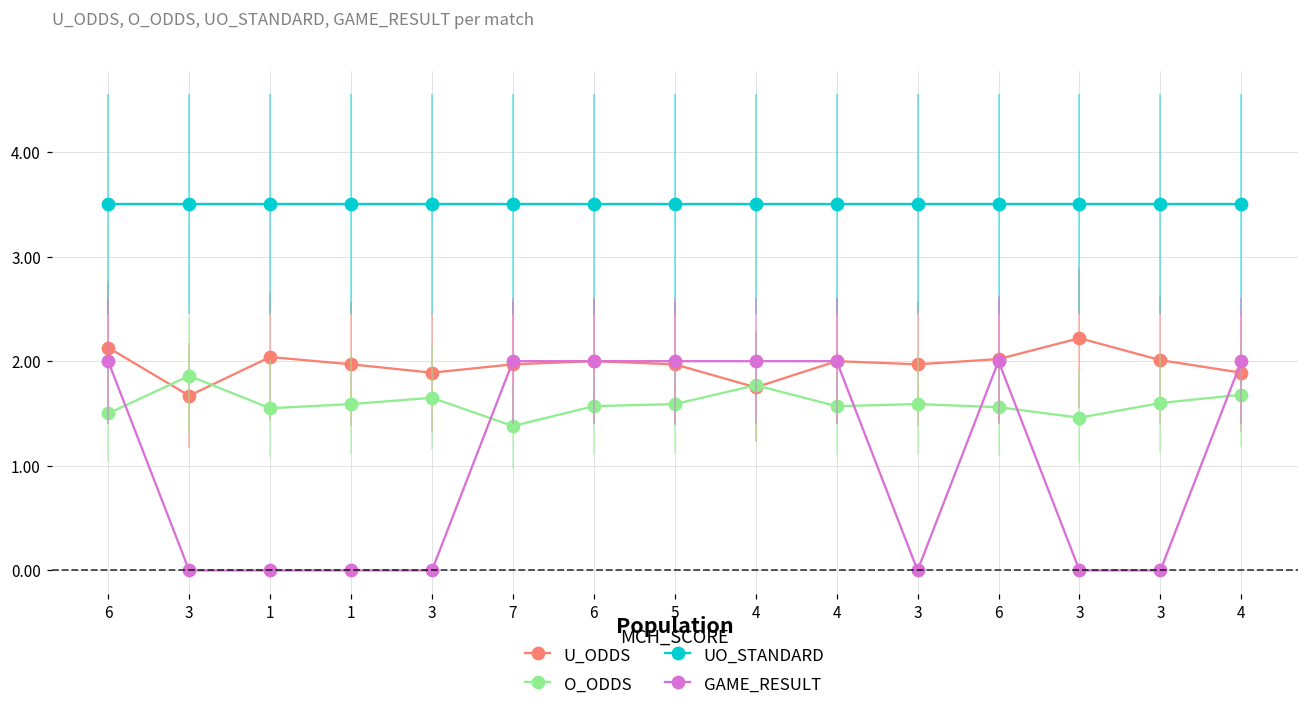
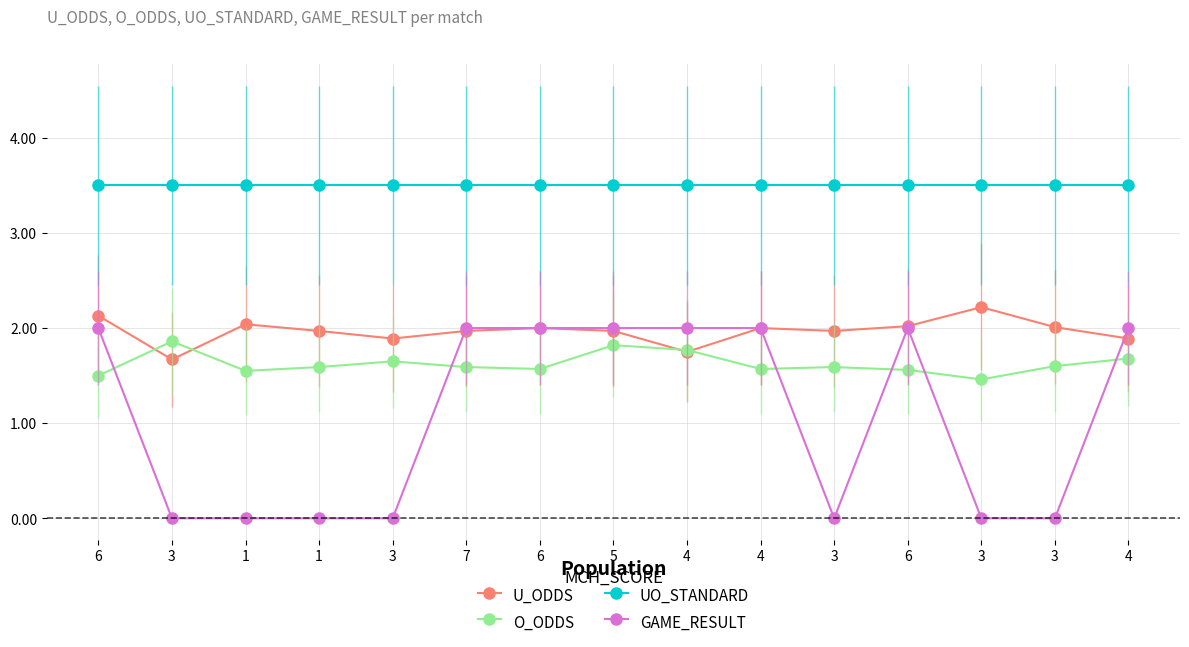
O_ODDS, 7: 1.4 -> 1.6
O_ODDS, 5: 1.6 -> 1.8
